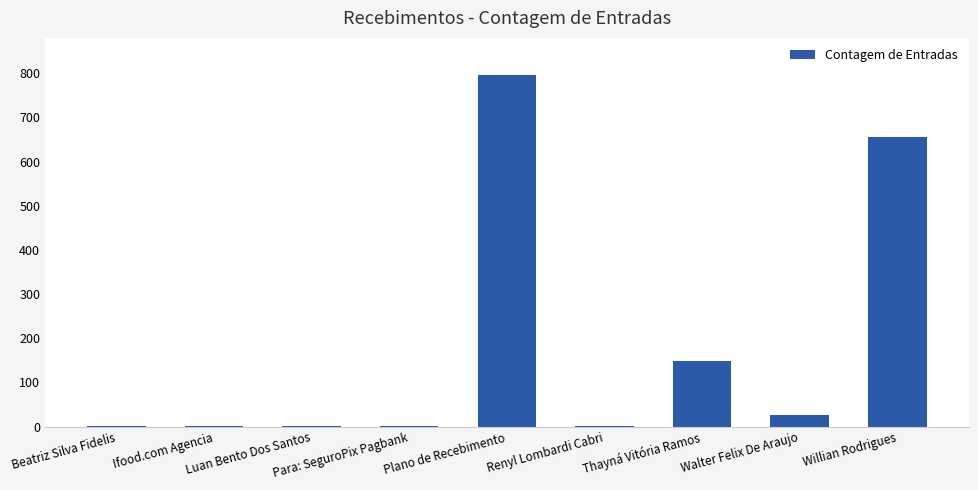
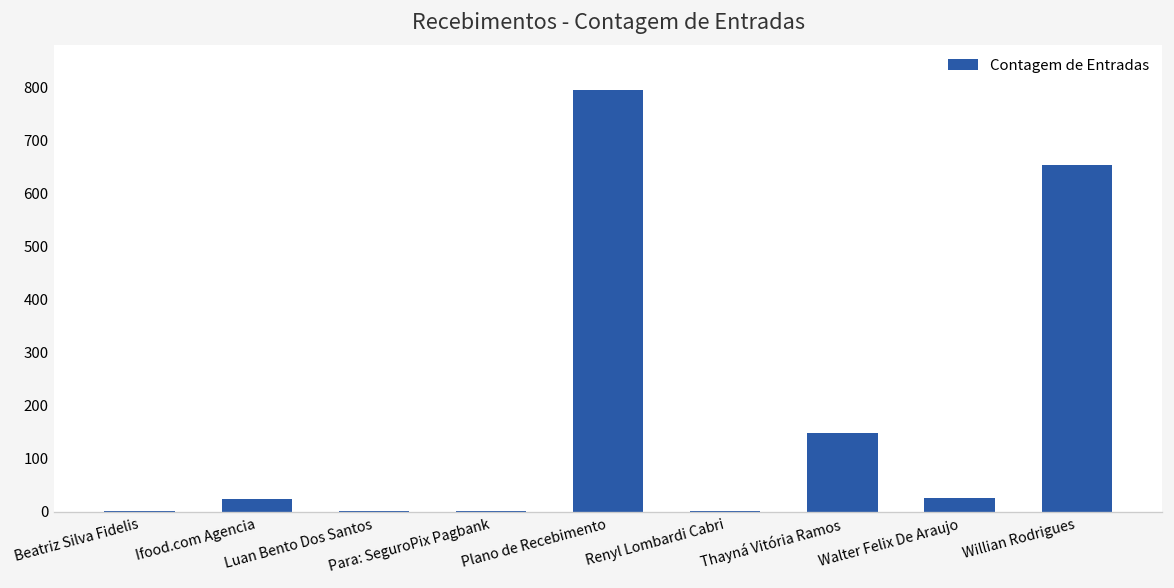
Ifood.com Agencia: 0 -> 20
